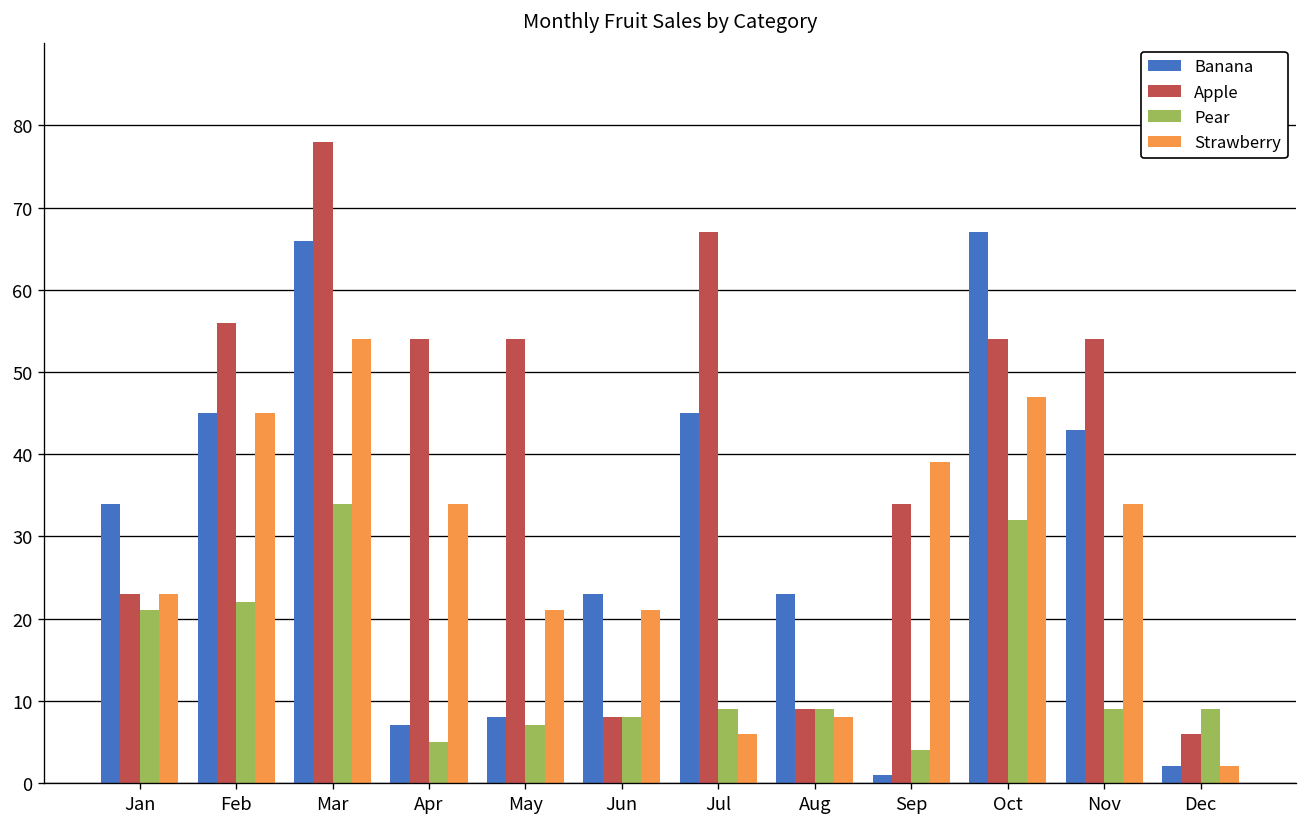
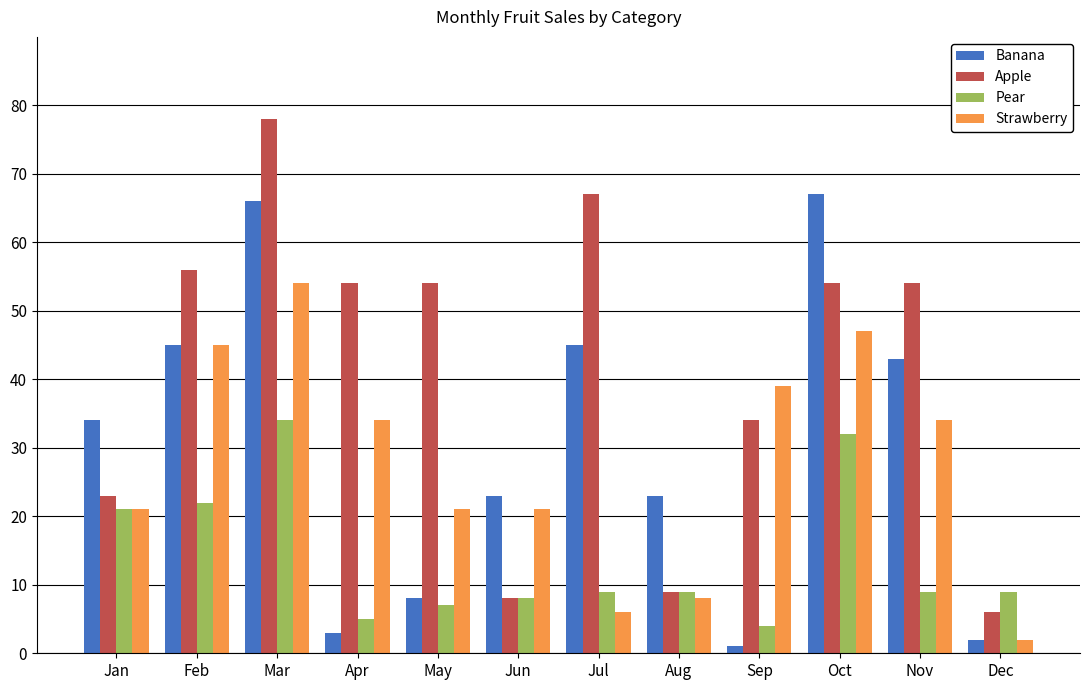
Strawberry, Jan: 23 -> 21
Banana, Apr: 7 -> 3
